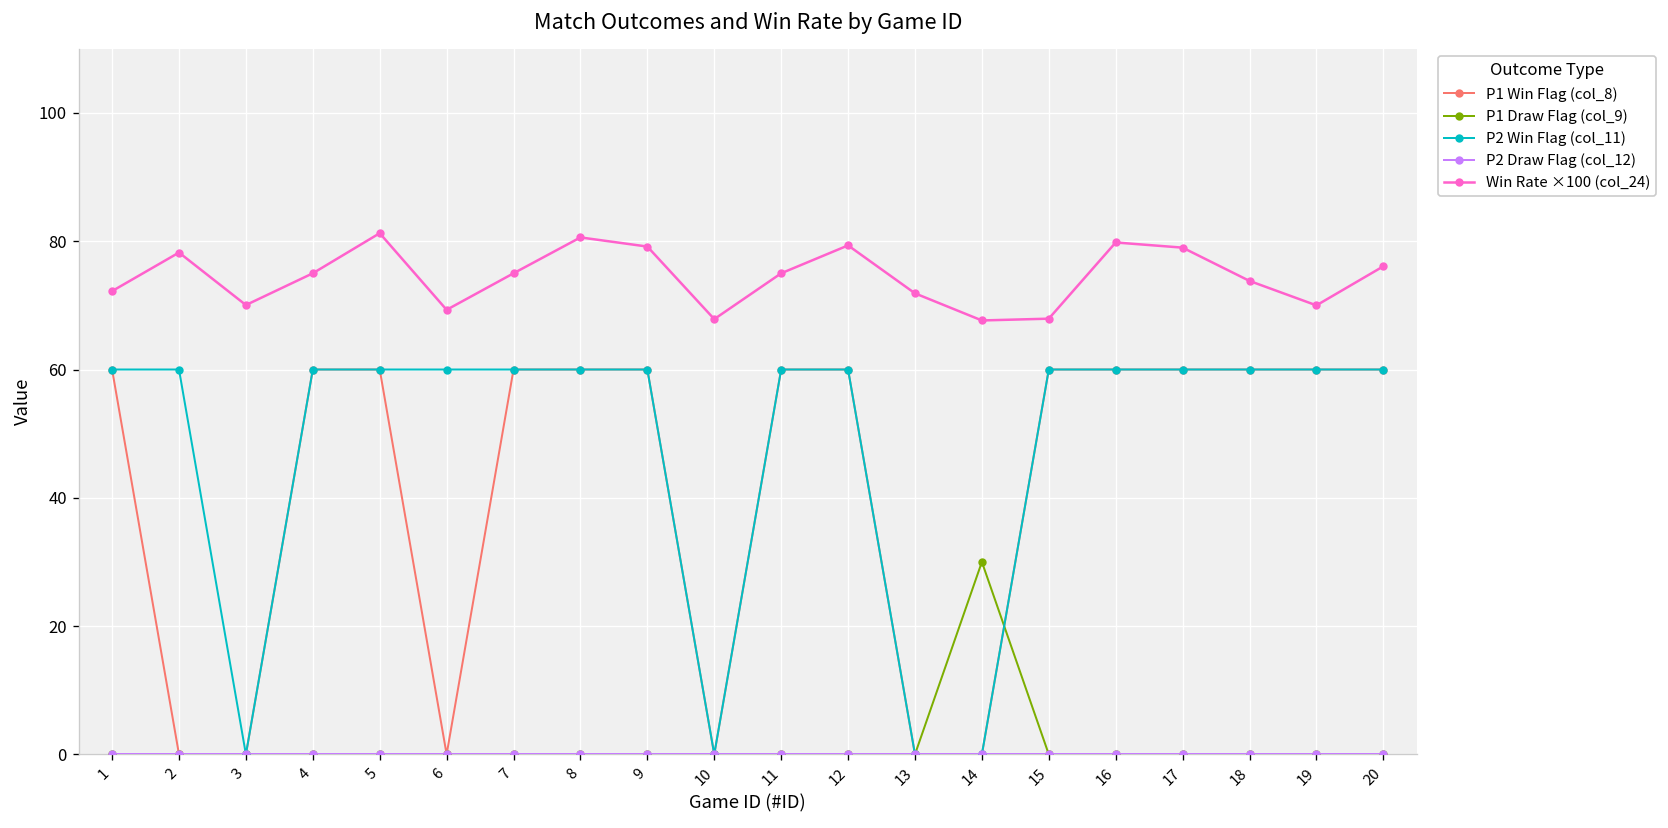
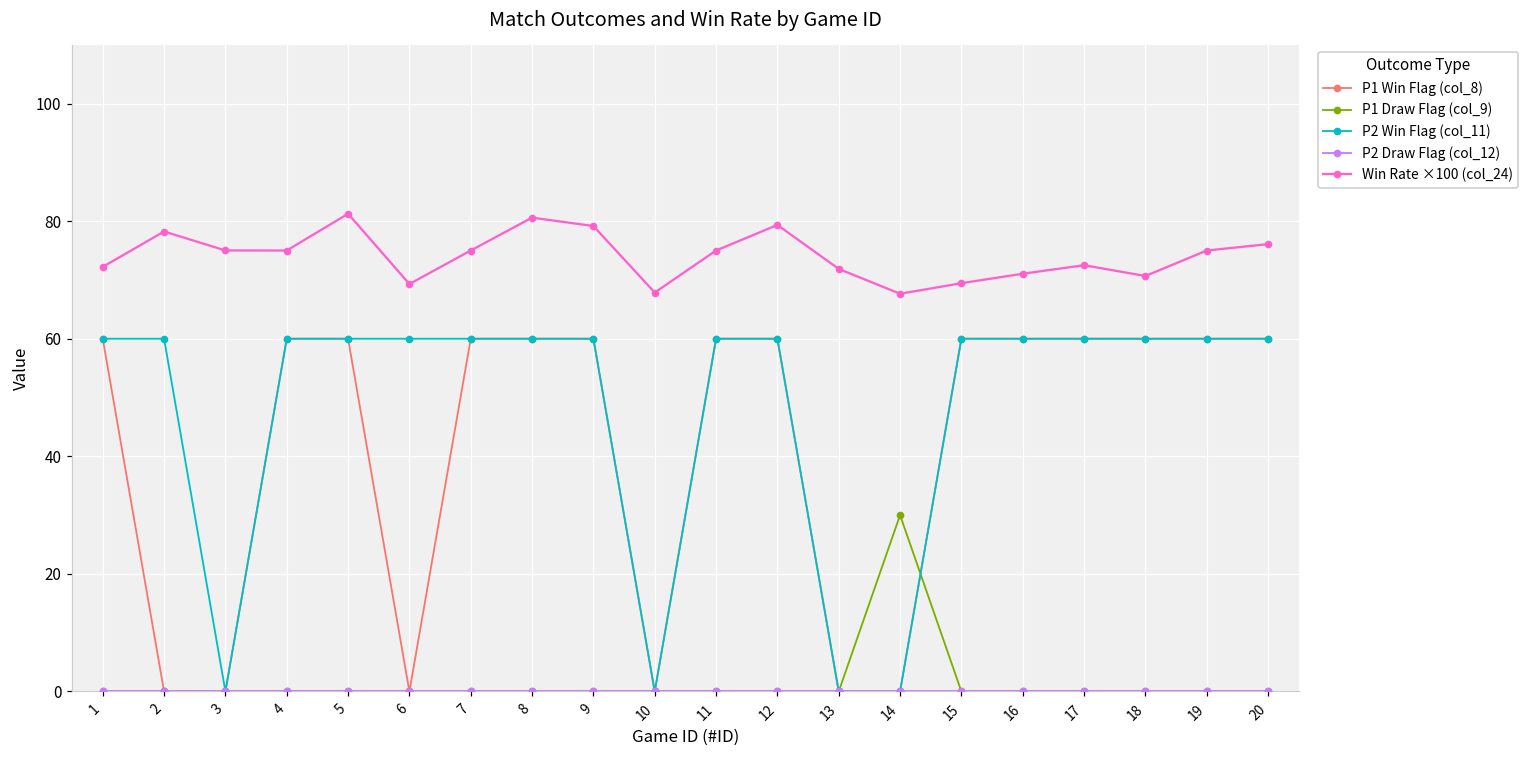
Win Rate ×100 (col_24), 3: 70 -> 75
Win Rate ×100 (col_24), 15: 68 -> 69
Win Rate ×100 (col_24), 16: 80 -> 71
Win Rate ×100 (col_24), 17: 79 -> 73
Win Rate ×100 (col_24), 18: 74 -> 71
Win Rate ×100 (col_24), 19: 70 -> 75
